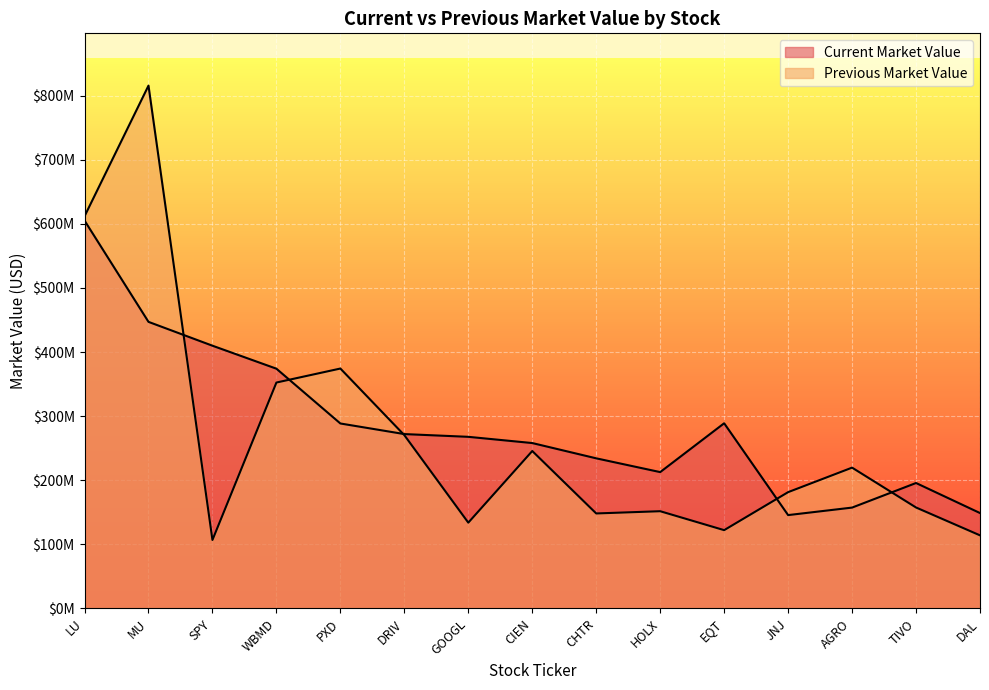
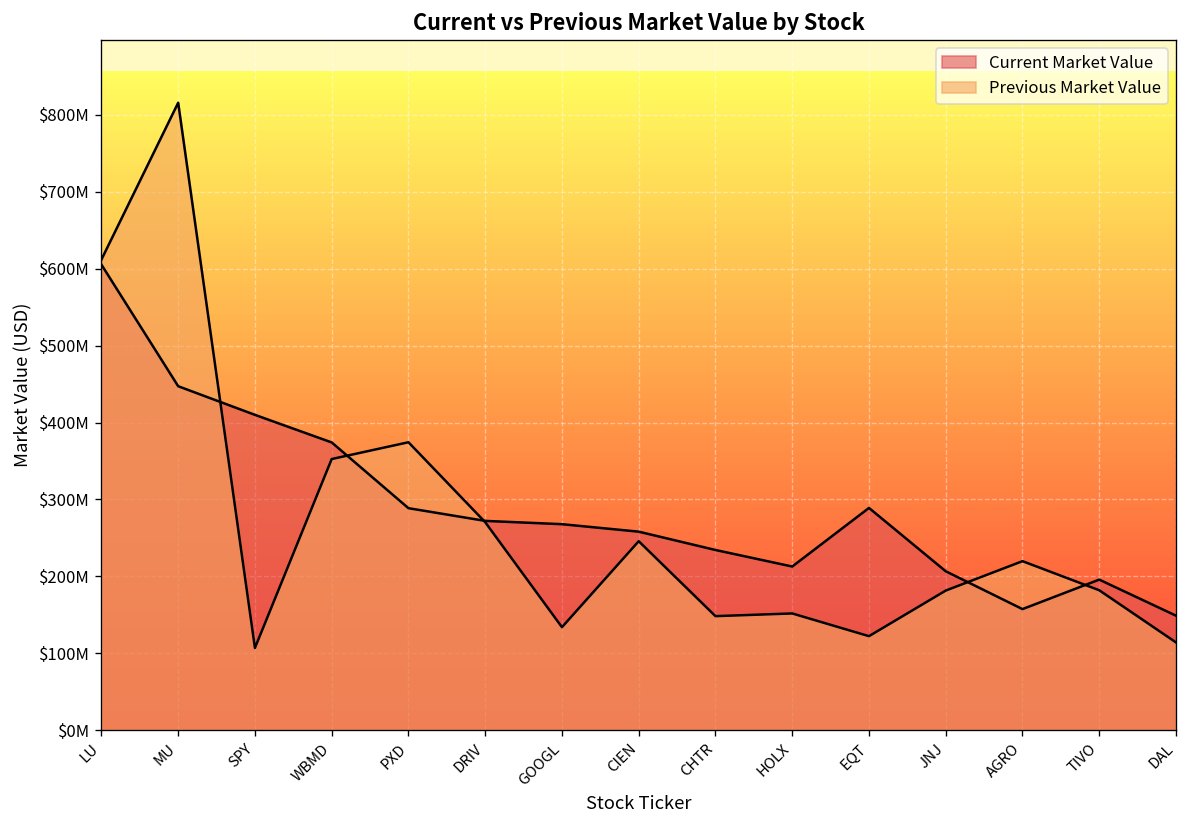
Current Market Value, JNJ: $150000000 -> $210000000
Previous Market Value, TIVO: $160000000 -> $180000000
